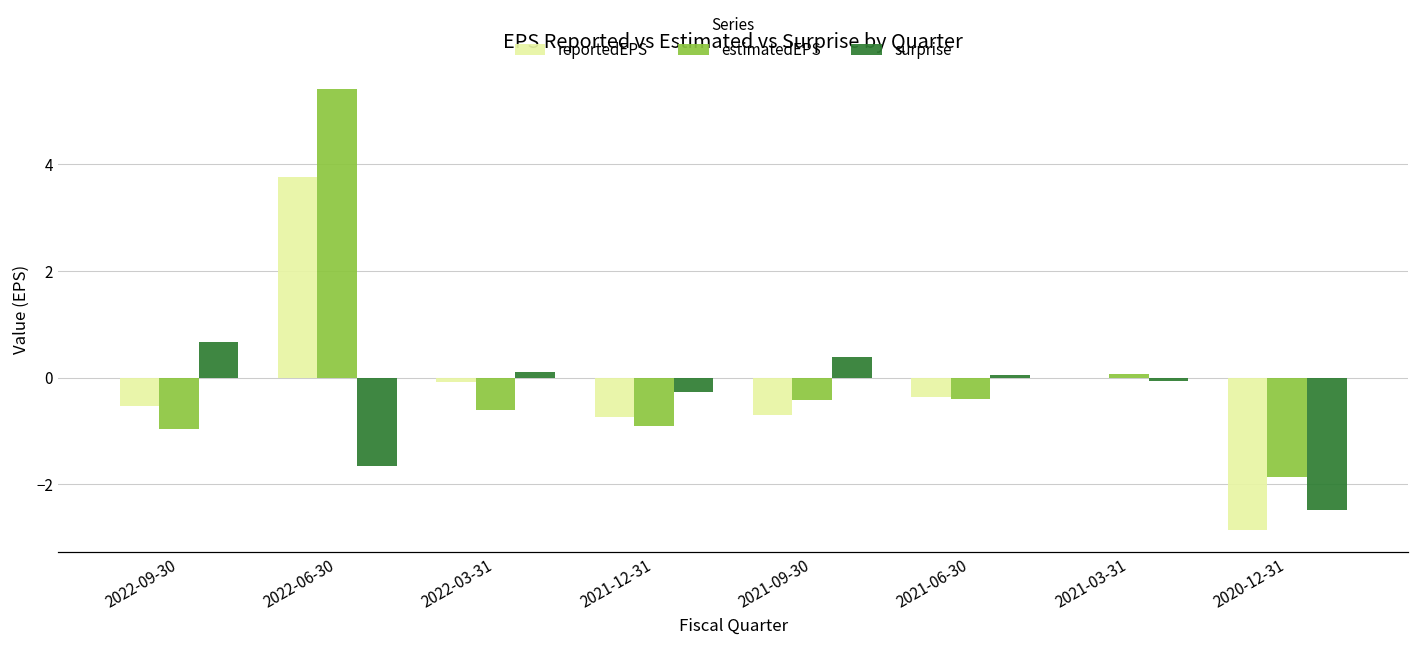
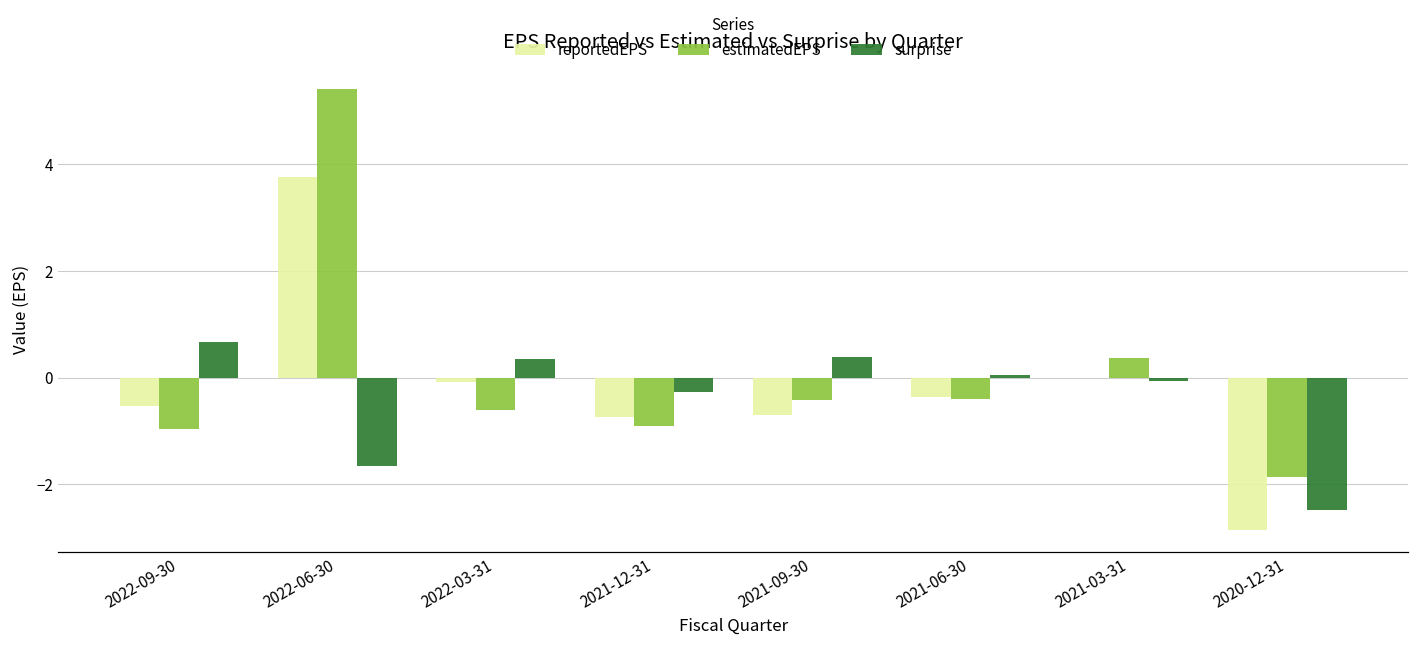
surprise, 2022-03-31: 0.1 -> 0.3
estimatedEPS, 2021-03-31: 0.1 -> 0.4
